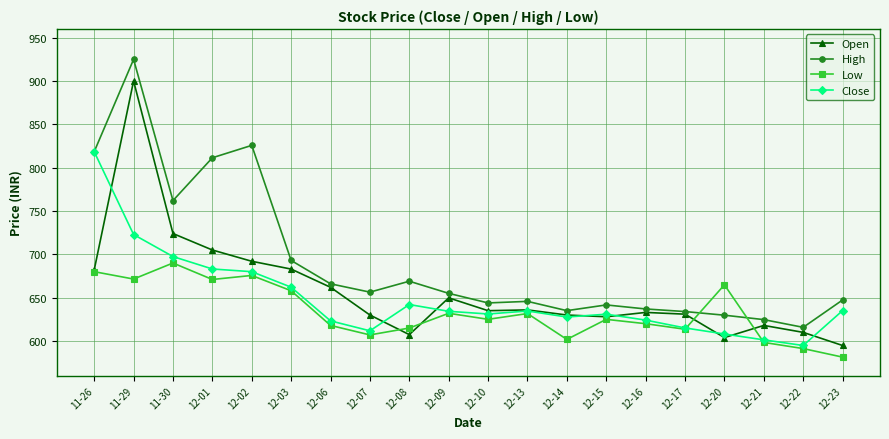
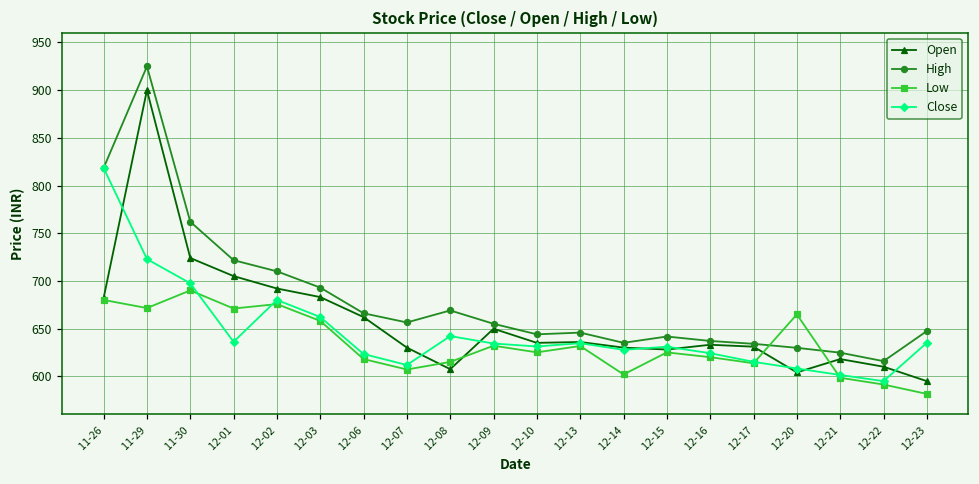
High, 12-01: 810 -> 720
Close, 12-01: 680 -> 640
High, 12-02: 830 -> 710
